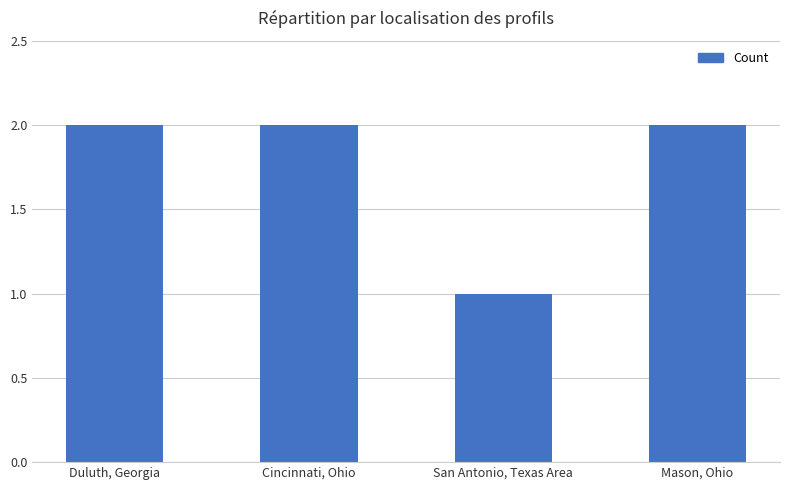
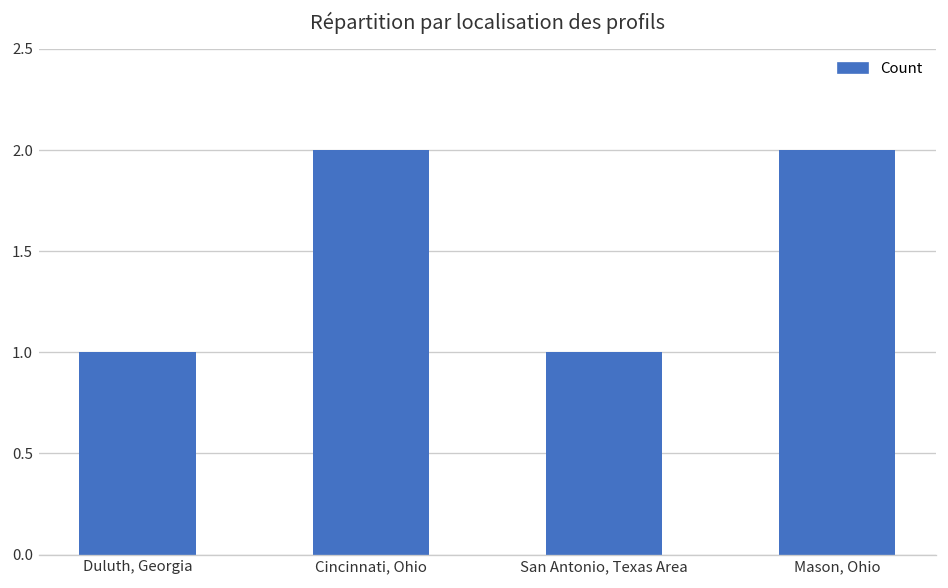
Duluth, Georgia: 2 -> 1
